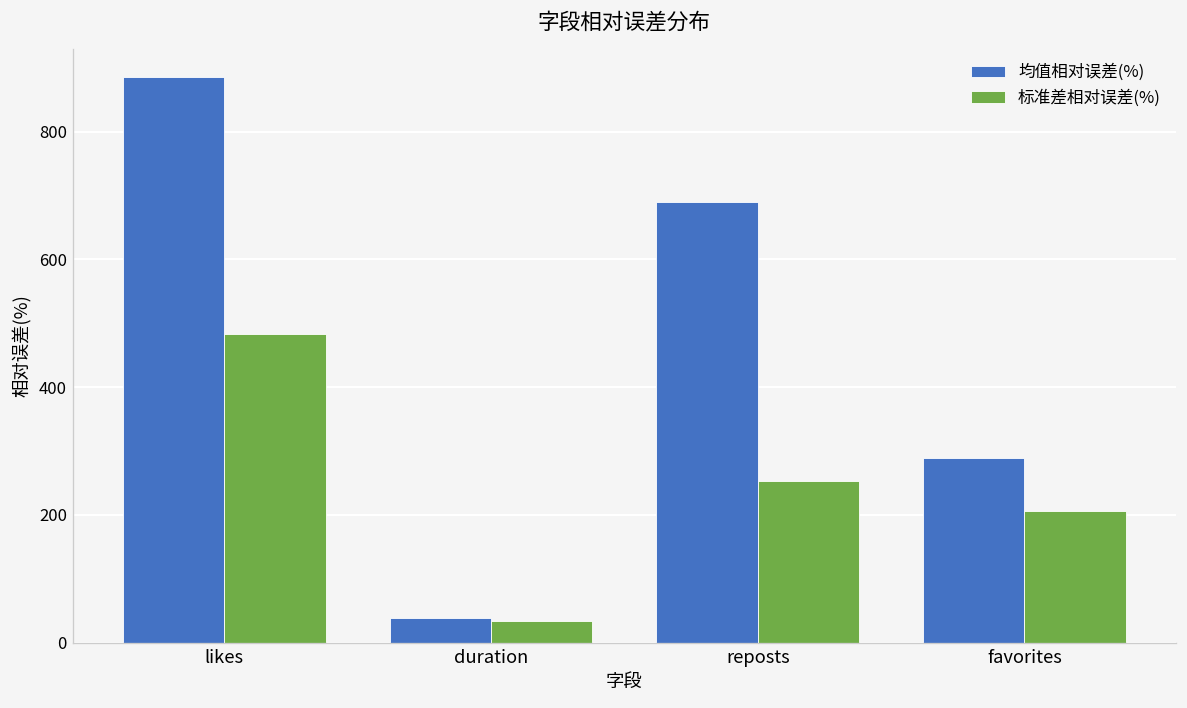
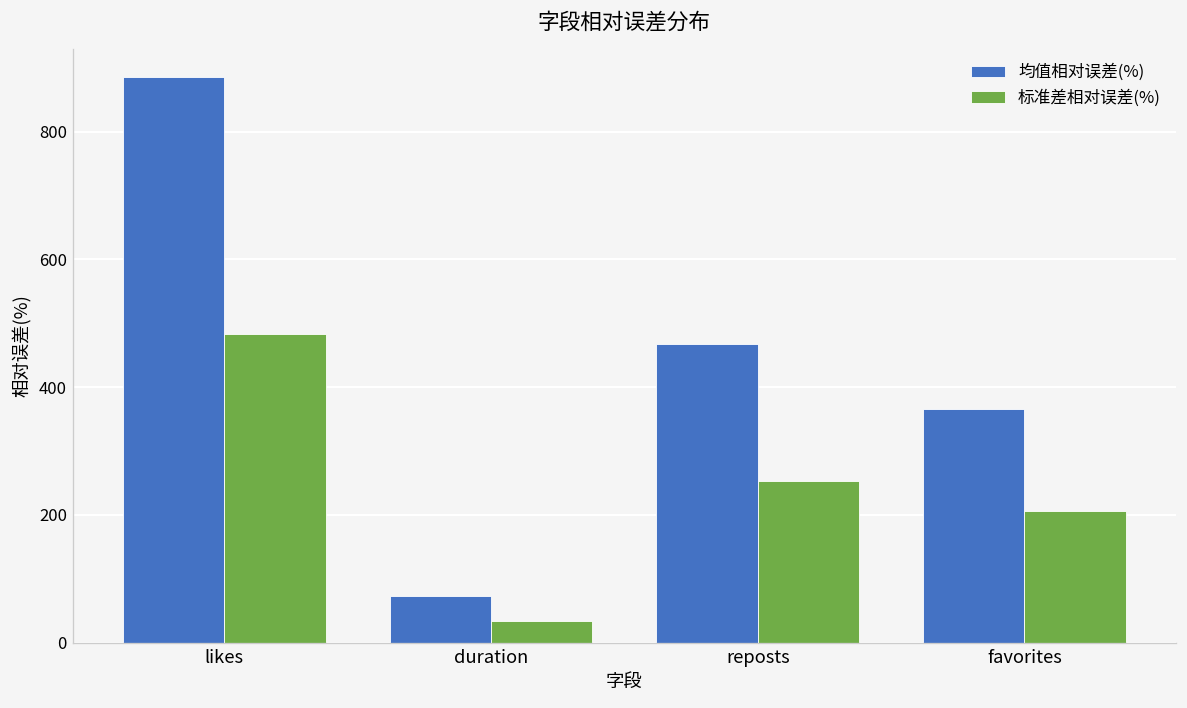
均值相对误差(%), duration: 40 -> 70
均值相对误差(%), reposts: 690 -> 470
均值相对误差(%), favorites: 290 -> 370
